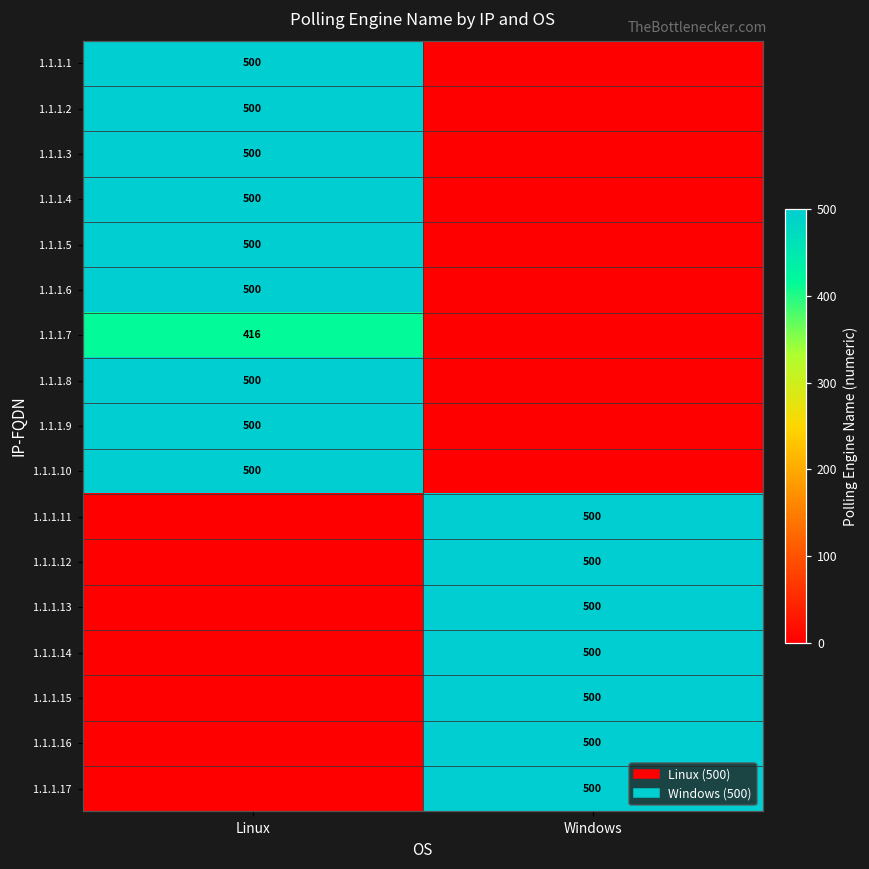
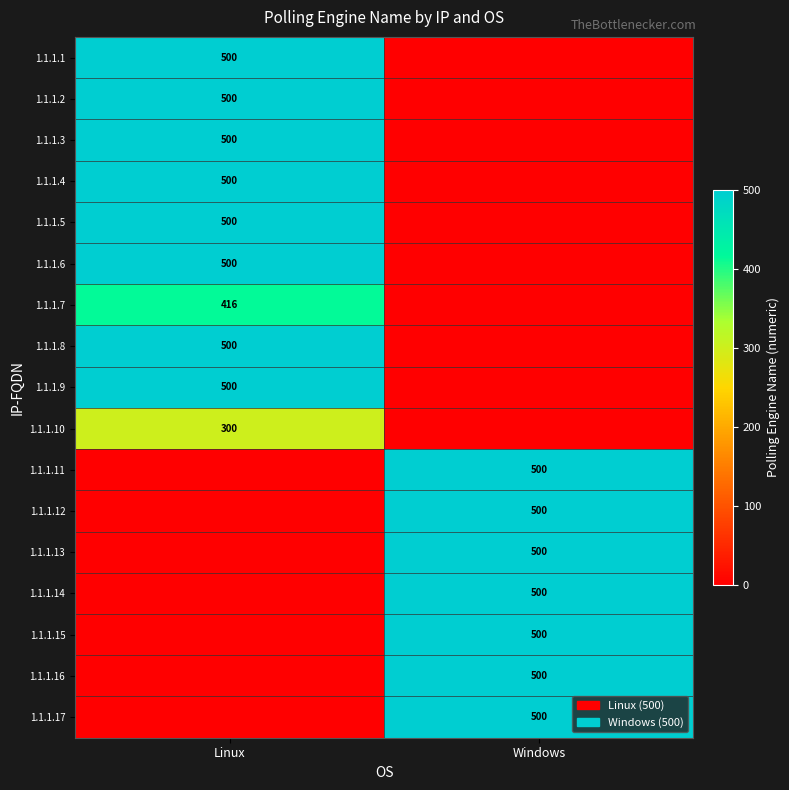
1.1.1.10, Linux: 500 -> 300
